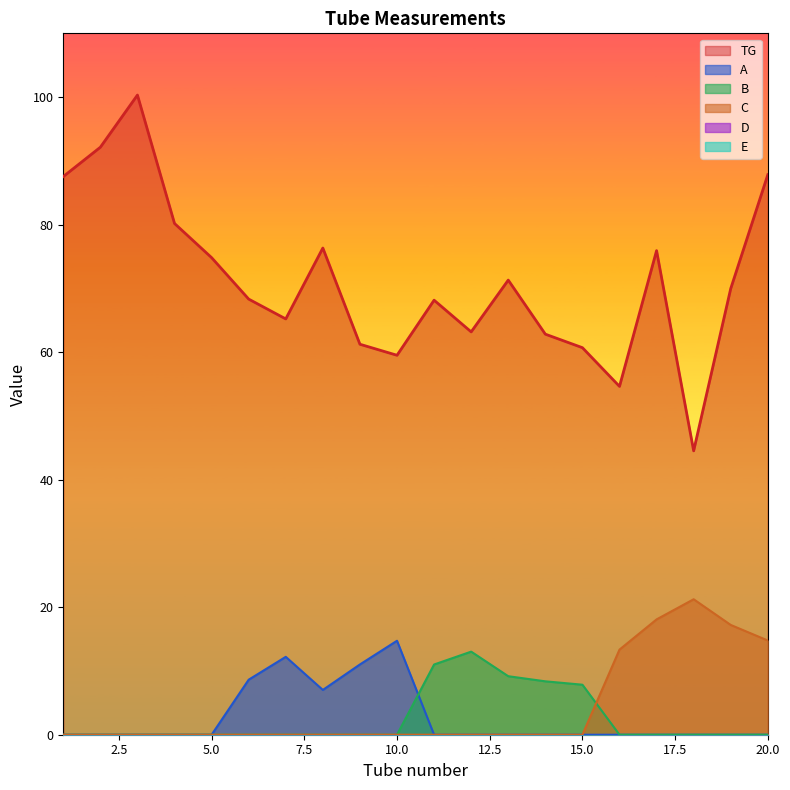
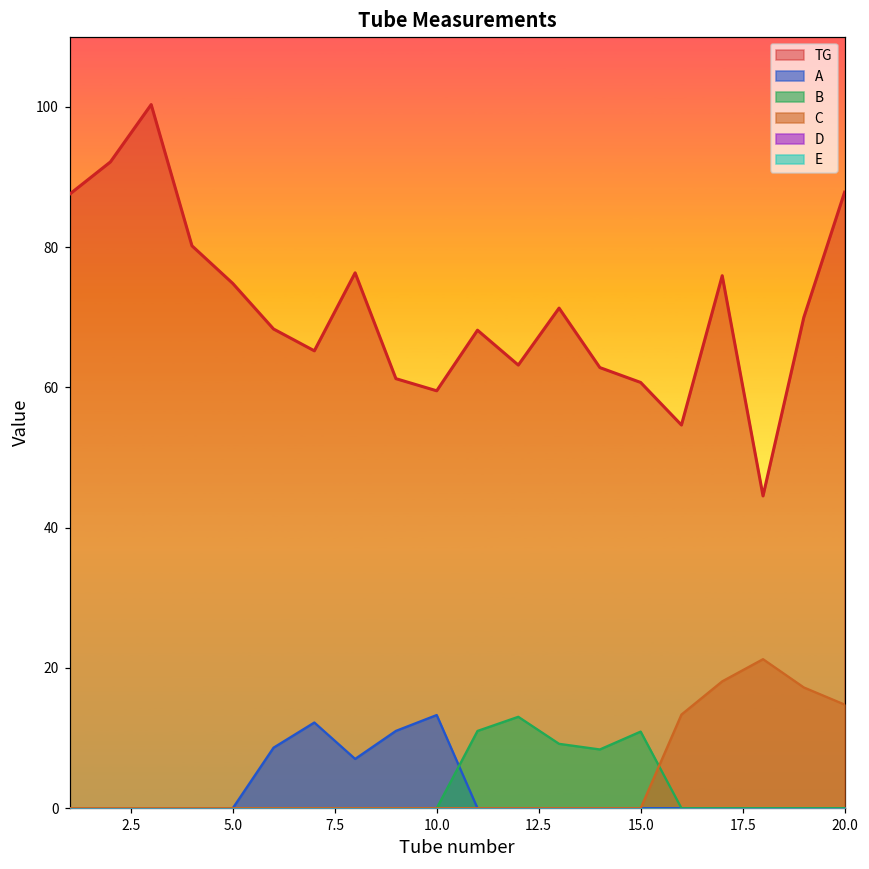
A, 10.0: 15 -> 13
B, 15.0: 8 -> 11
